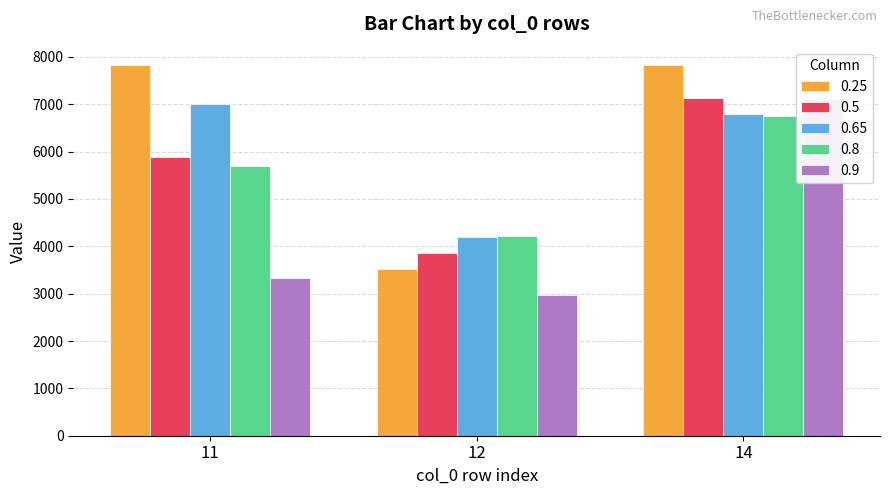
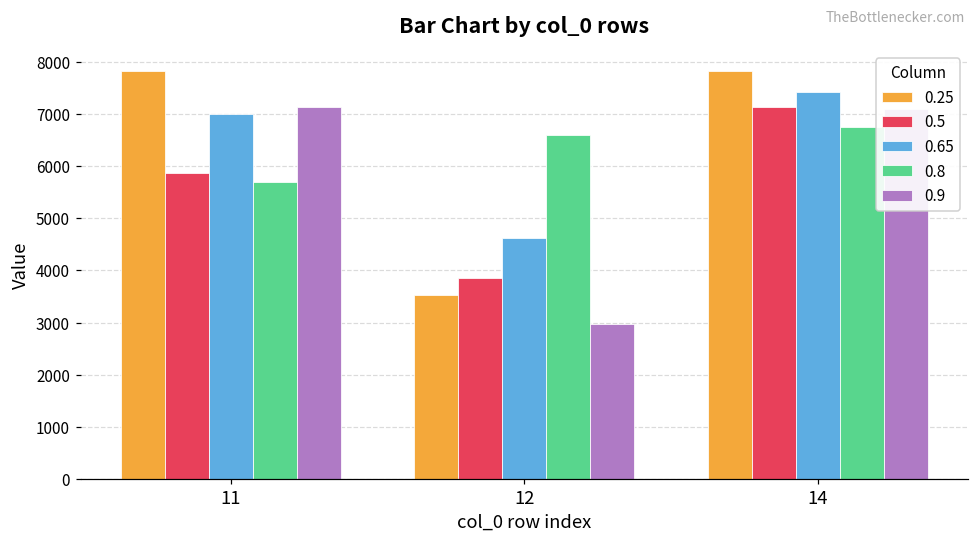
0.9, 11: 3300 -> 7100
0.65, 12: 4200 -> 4600
0.8, 12: 4200 -> 6600
0.65, 14: 6800 -> 7400
